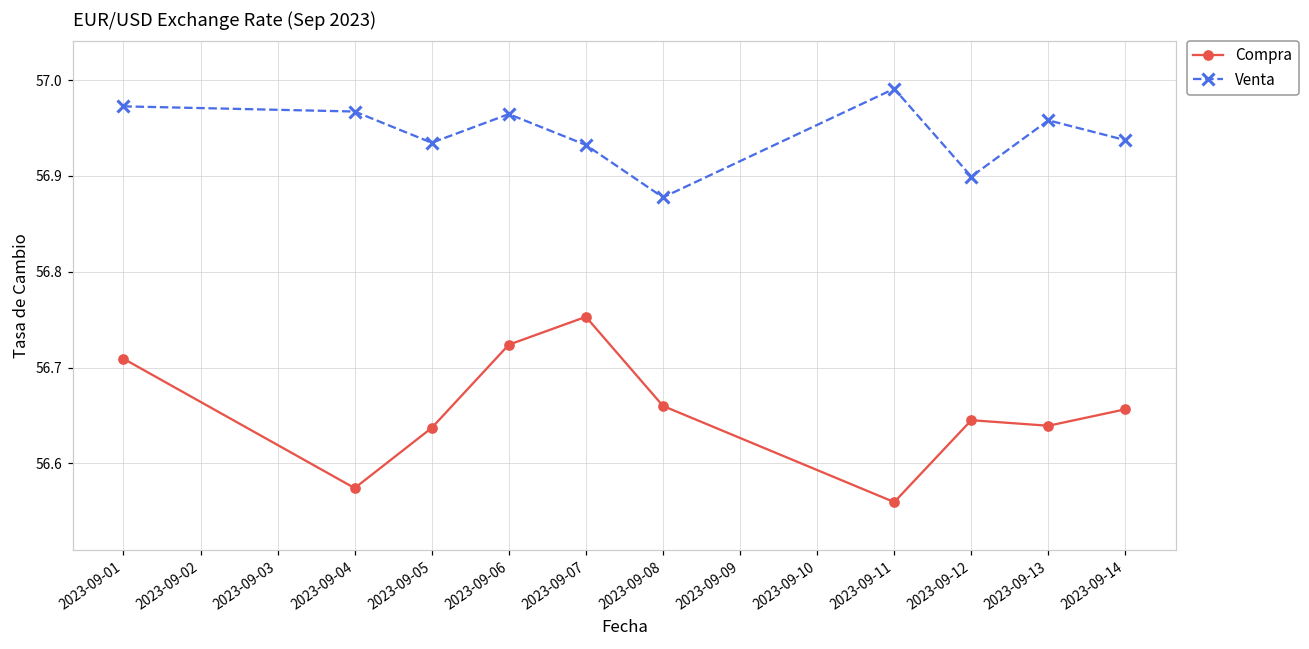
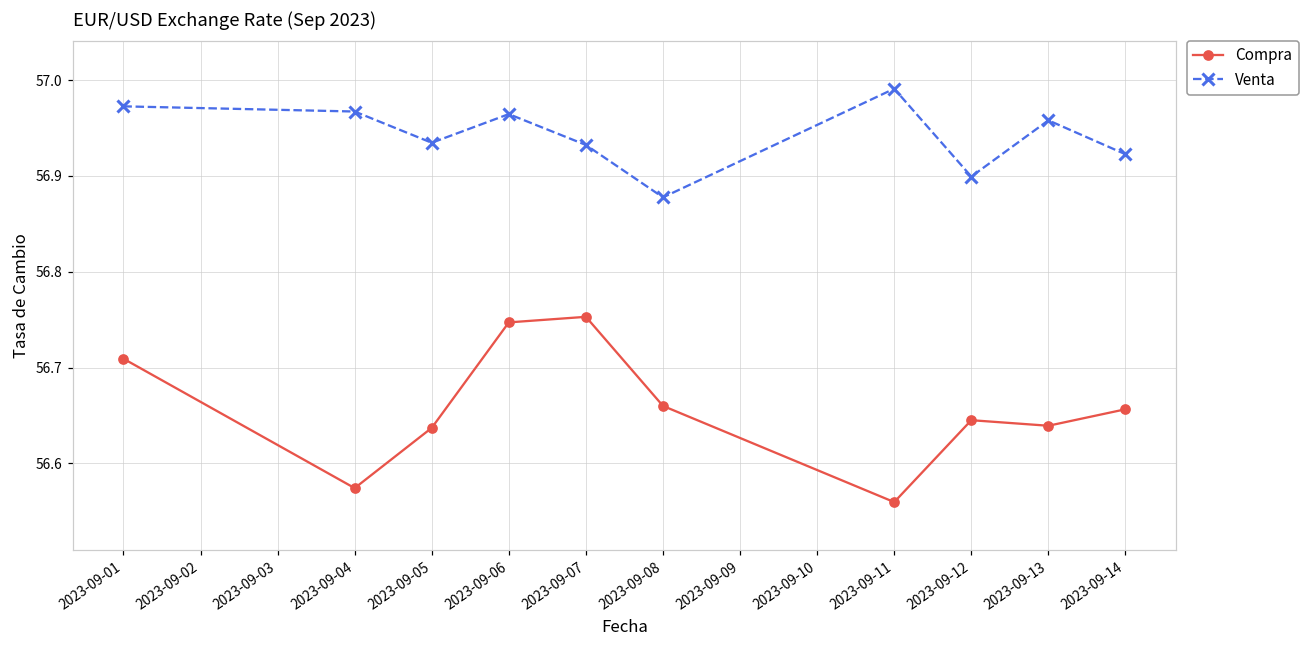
Compra, 2023-09-06: 56.72 -> 56.75
Venta, 2023-09-14: 56.94 -> 56.92
